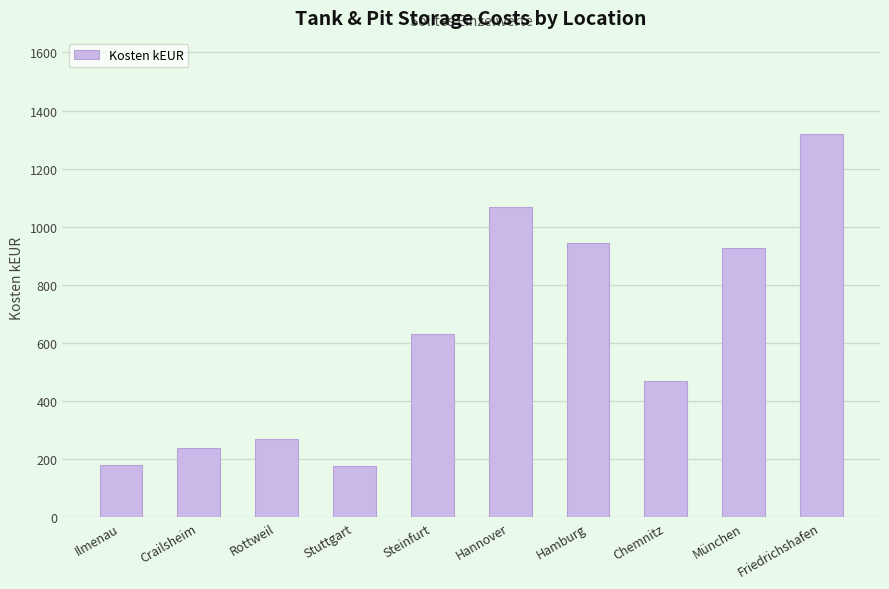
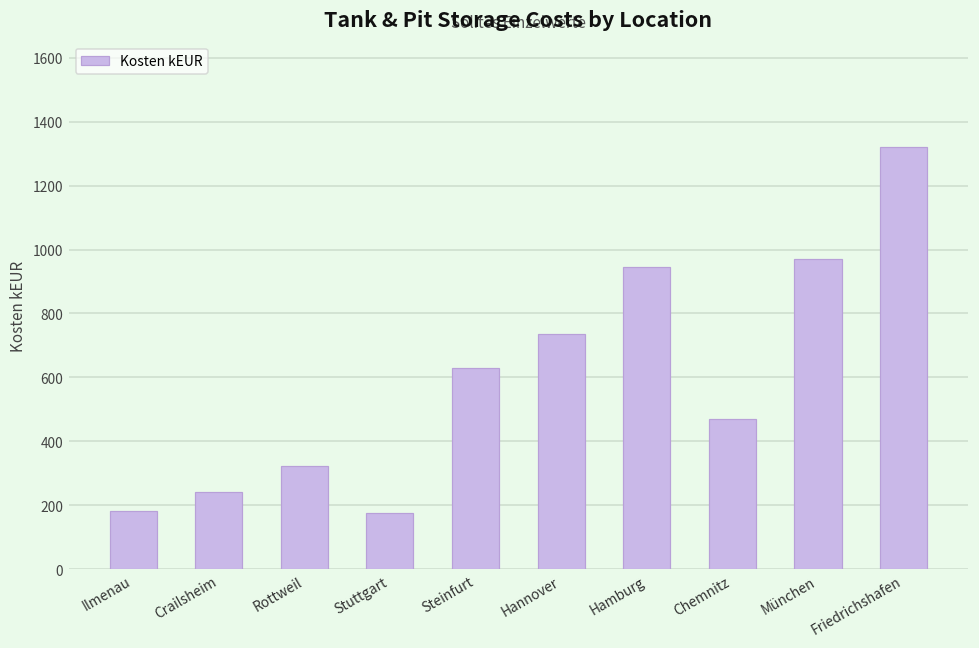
Rottweil: 270 -> 320
Hannover: 1070 -> 740
München: 930 -> 970
